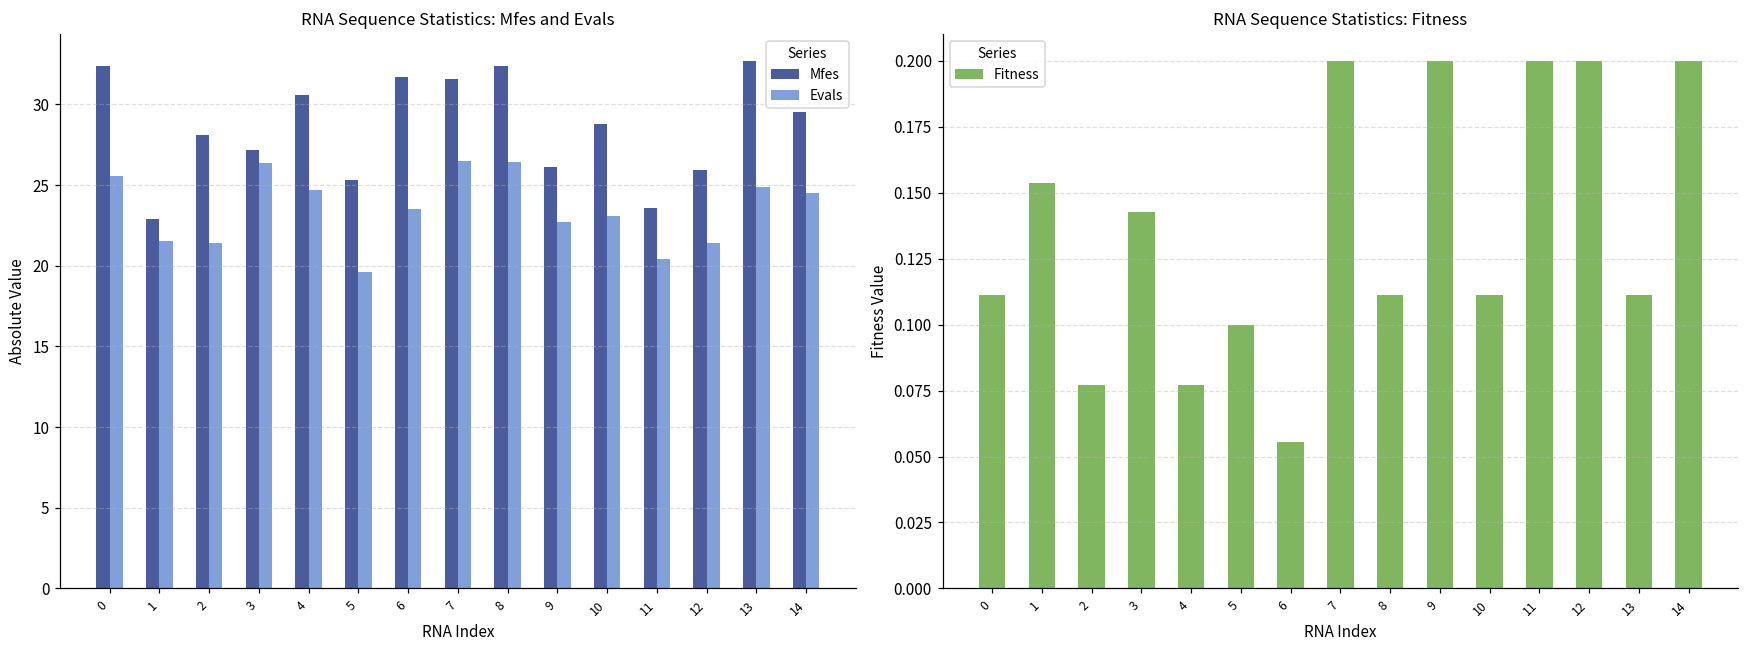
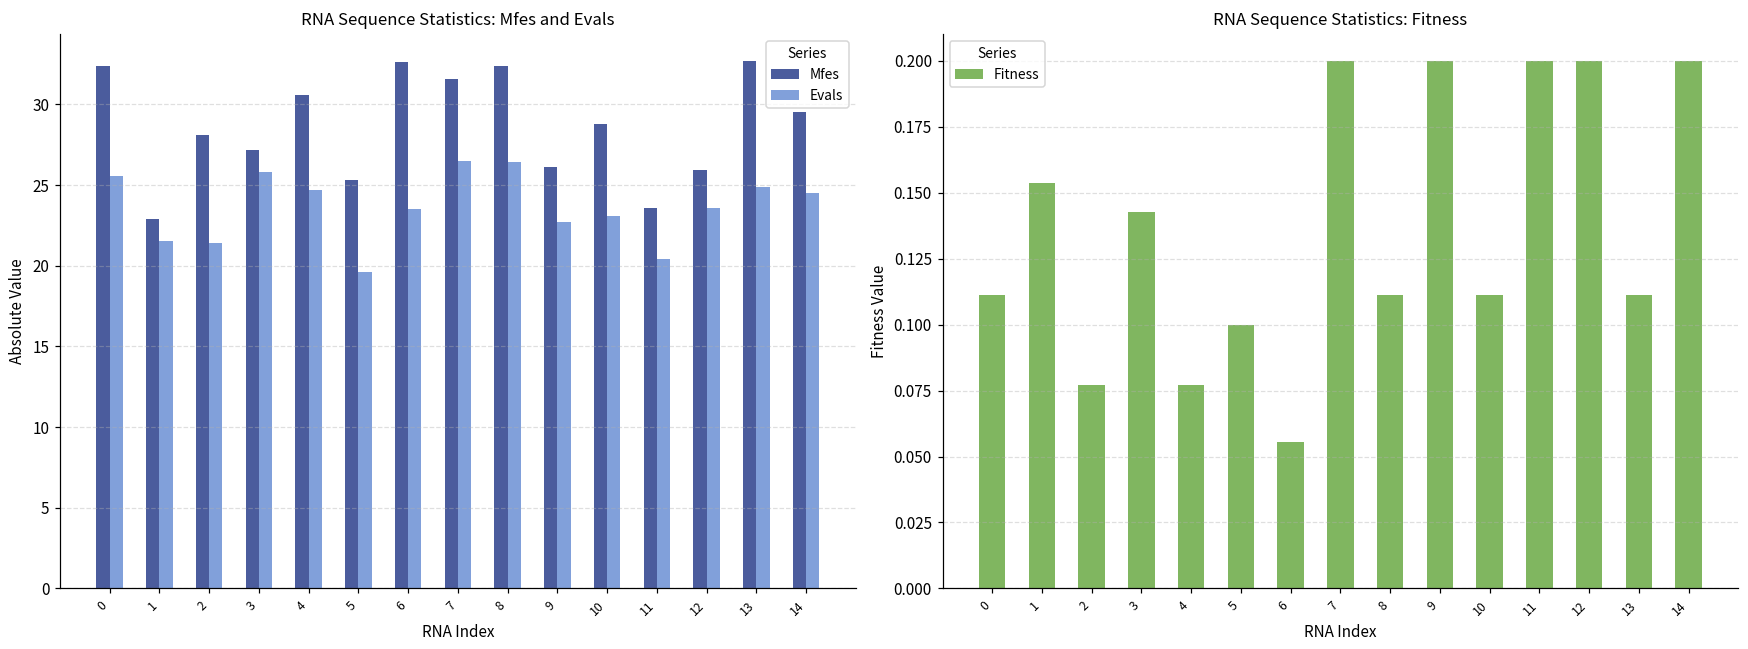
RNA Sequence Statistics: Mfes and Evals, Evals, 3: 26.4 -> 25.8
RNA Sequence Statistics: Mfes and Evals, Mfes, 6: 31.7 -> 32.6
RNA Sequence Statistics: Mfes and Evals, Evals, 12: 21.4 -> 23.6
